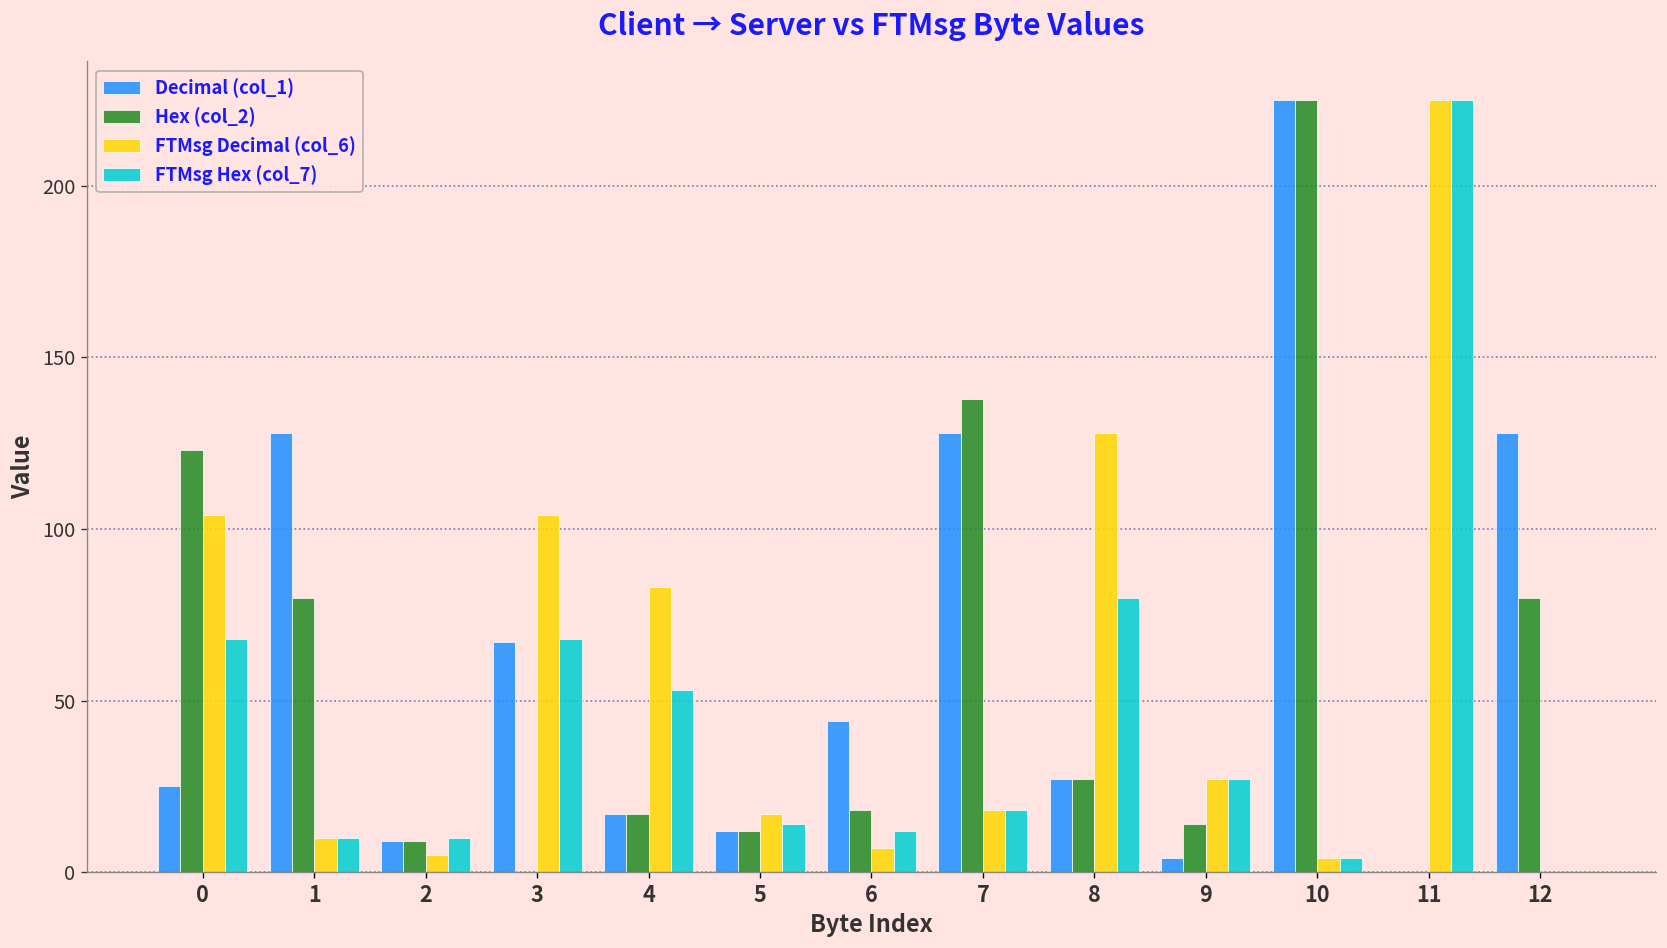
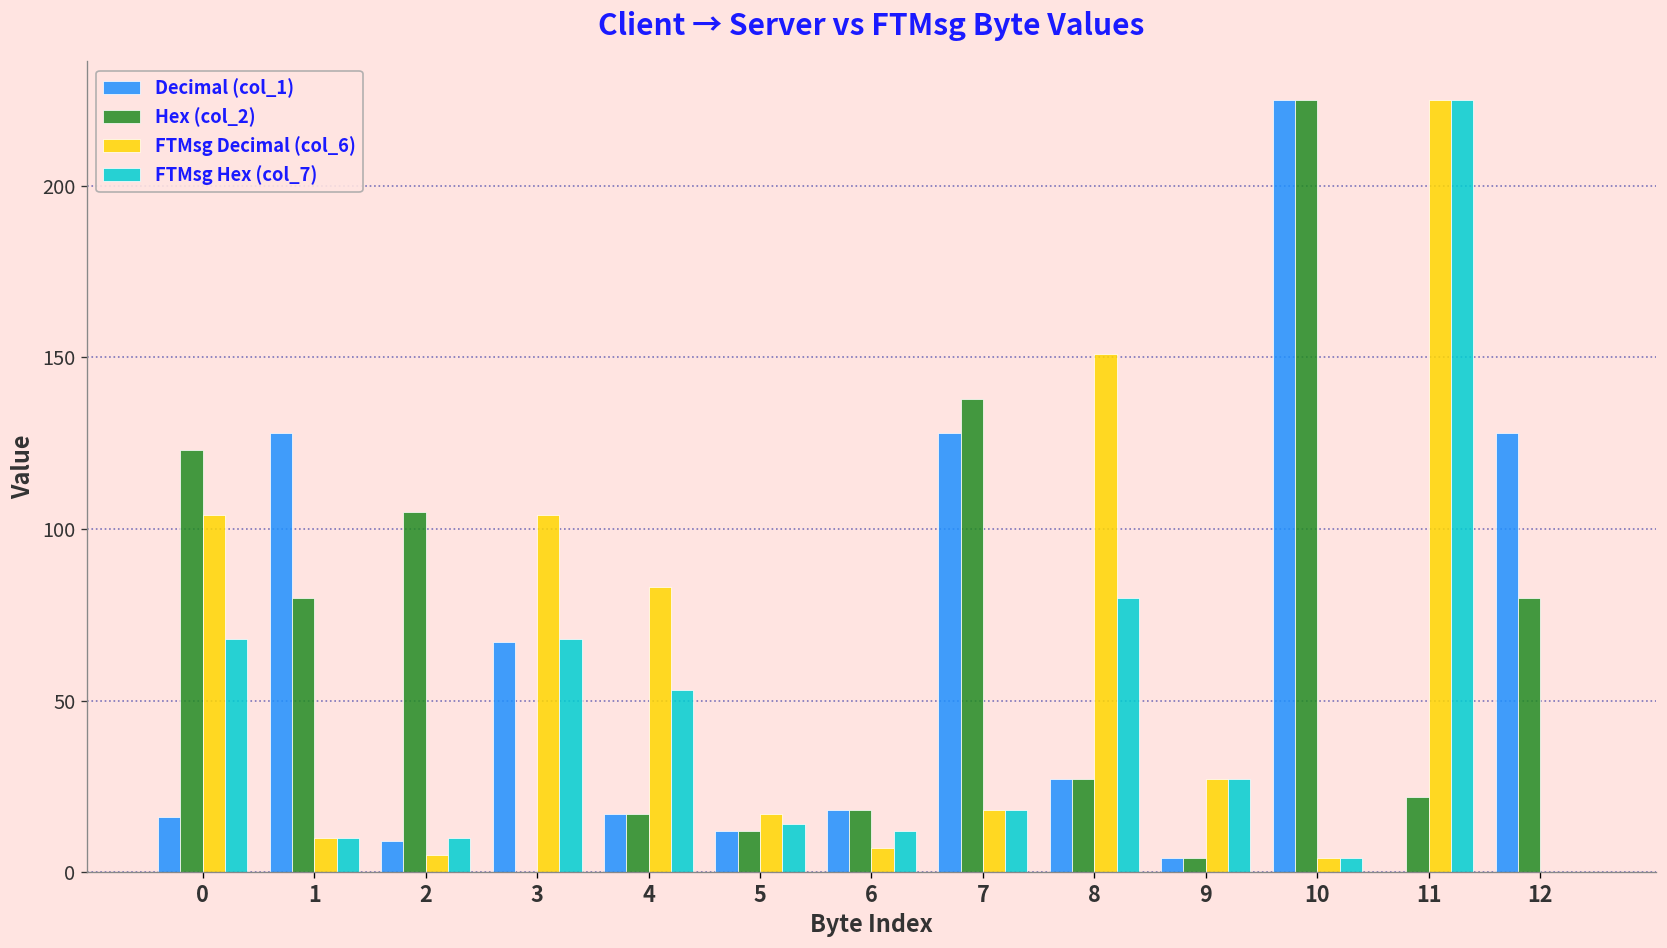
Decimal (col_1), 0: 25 -> 16
Hex (col_2), 2: 9 -> 105
Decimal (col_1), 6: 44 -> 18
FTMsg Decimal (col_6), 8: 128 -> 151
Hex (col_2), 9: 14 -> 4
Hex (col_2), 11: 0 -> 22
